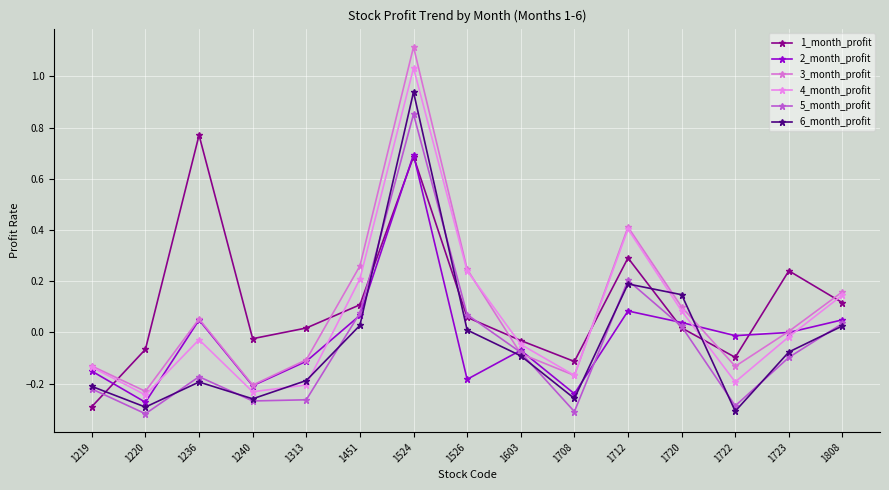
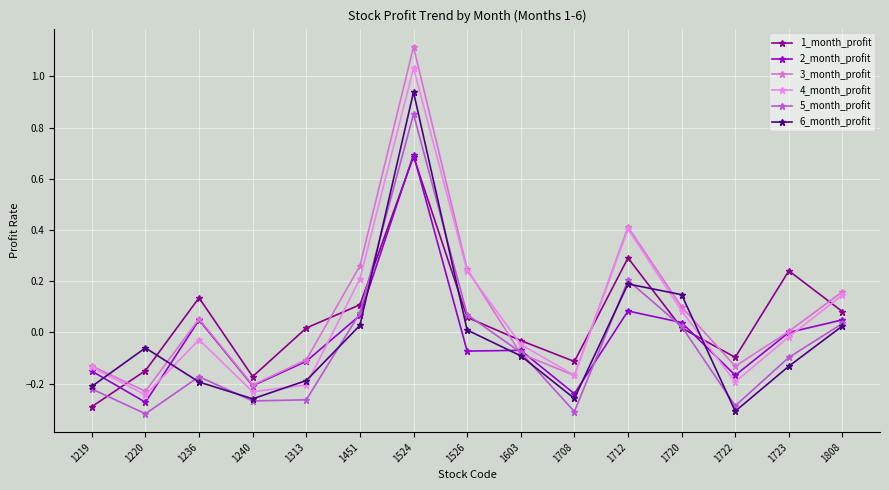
1_month_profit, 1220: -0.07 -> -0.15
6_month_profit, 1220: -0.29 -> -0.06
1_month_profit, 1236: 0.77 -> 0.14
1_month_profit, 1240: -0.02 -> -0.17
2_month_profit, 1526: -0.18 -> -0.07
2_month_profit, 1722: -0.01 -> -0.17
6_month_profit, 1723: -0.08 -> -0.13
1_month_profit, 1808: 0.12 -> 0.08
